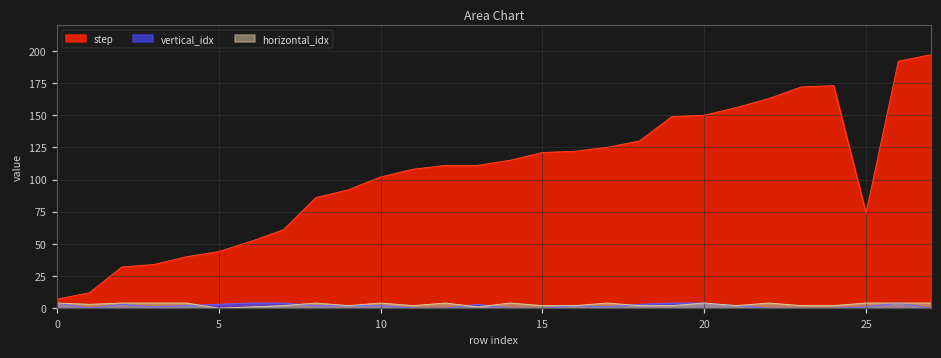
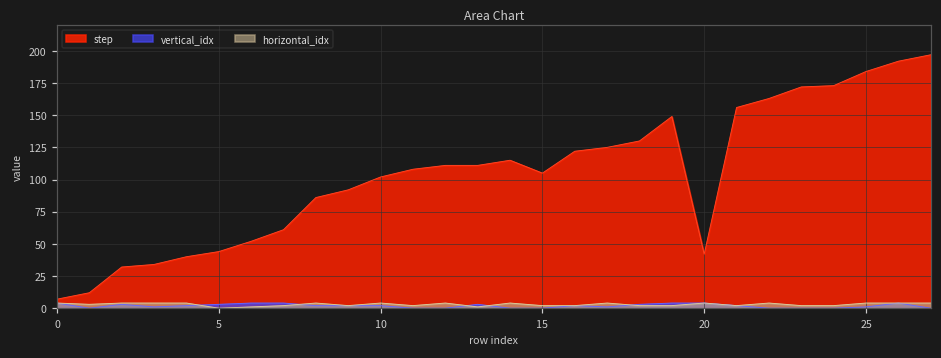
step, 15: 121 -> 105
step, 20: 150 -> 42
step, 25: 74 -> 184
